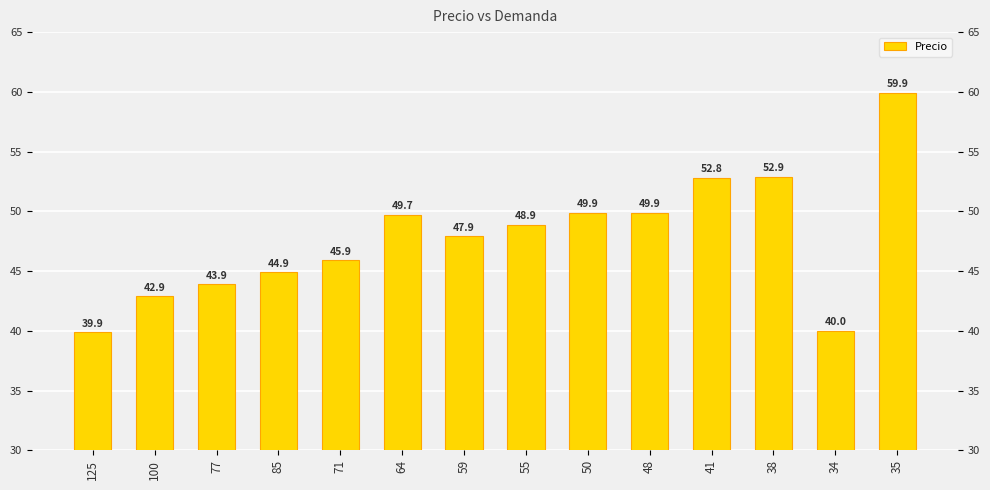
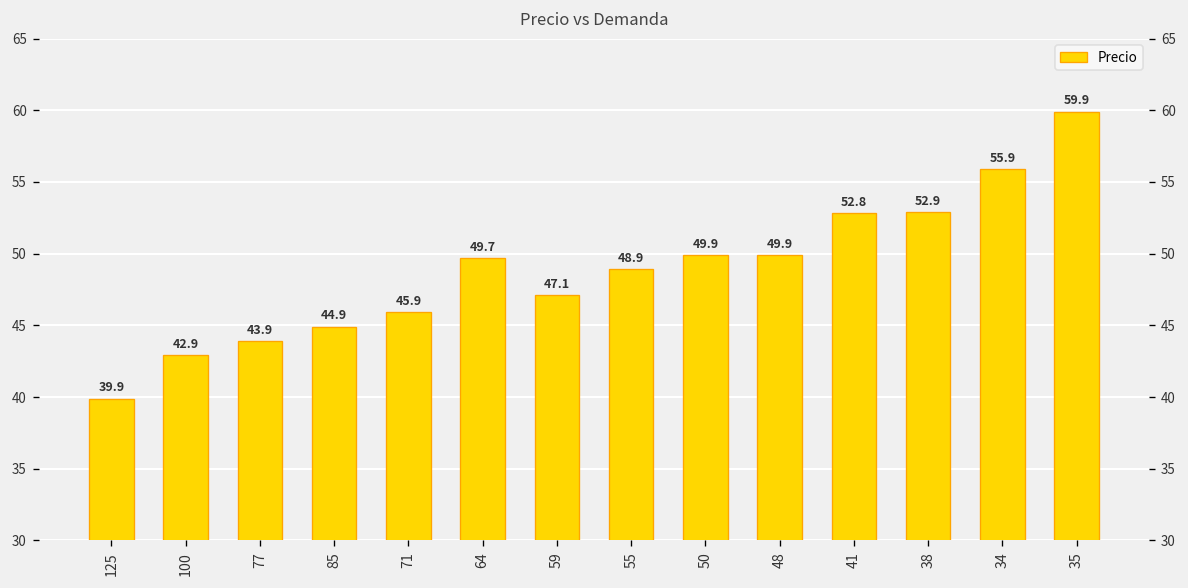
59: 47.9 -> 47.1
34: 40.0 -> 55.9
